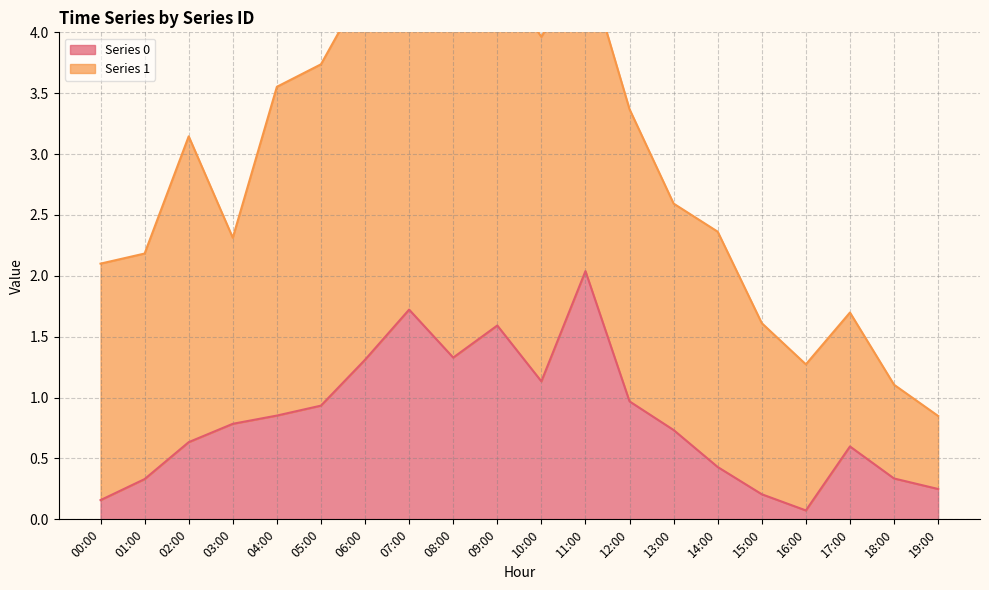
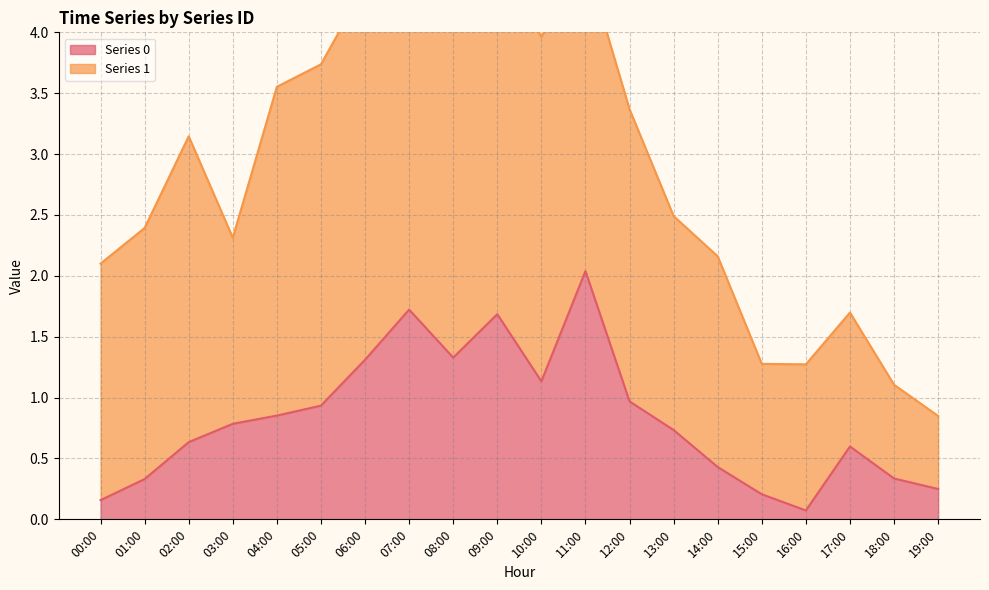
Series 1, 01:00: 1.85 -> 2.06
Series 0, 09:00: 1.59 -> 1.69
Series 1, 13:00: 1.86 -> 1.76
Series 1, 14:00: 1.93 -> 1.73
Series 1, 15:00: 1.41 -> 1.07
